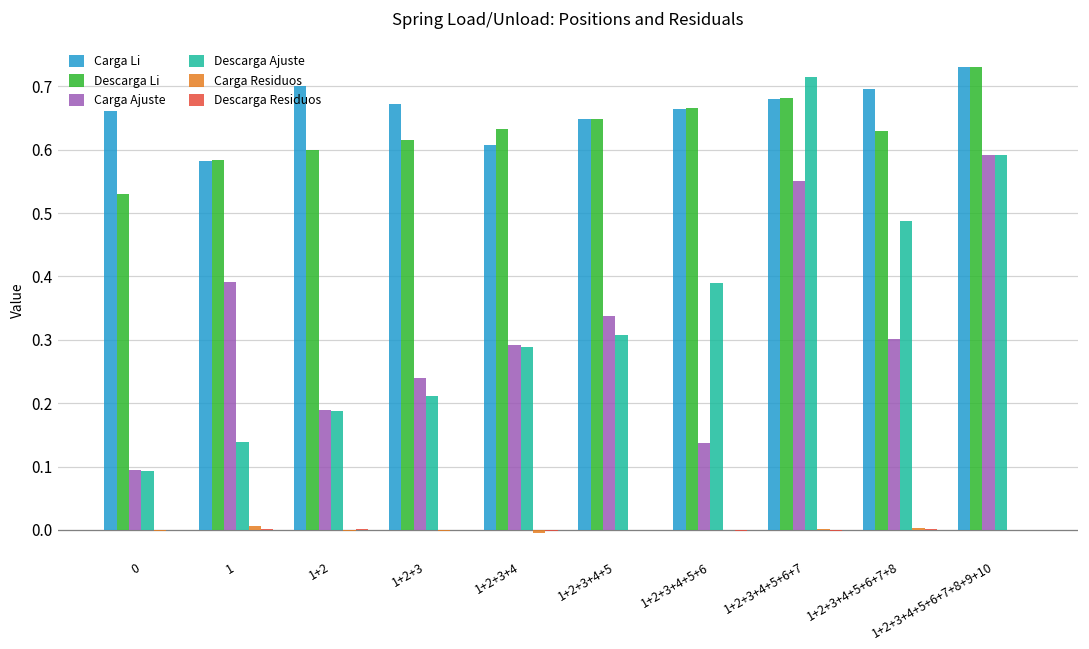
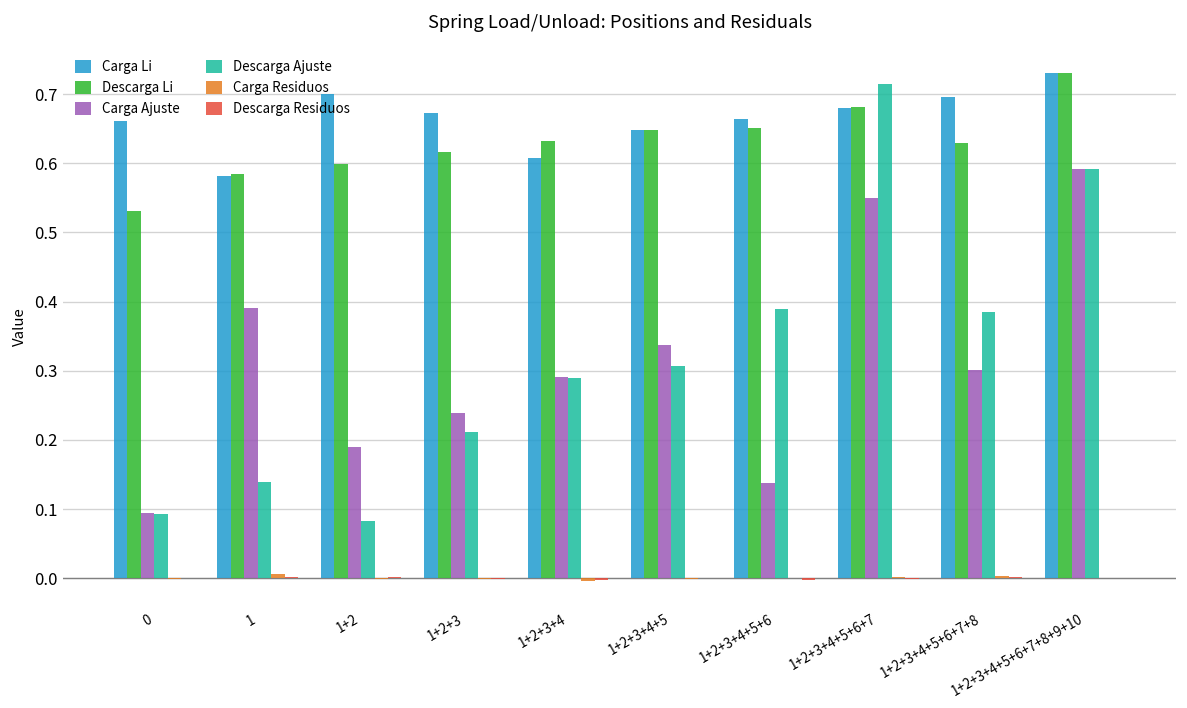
Descarga Ajuste, 1+2: 0.19 -> 0.08
Descarga Li, 1+2+3+4+5+6: 0.67 -> 0.65
Descarga Ajuste, 1+2+3+4+5+6+7+8: 0.49 -> 0.39
